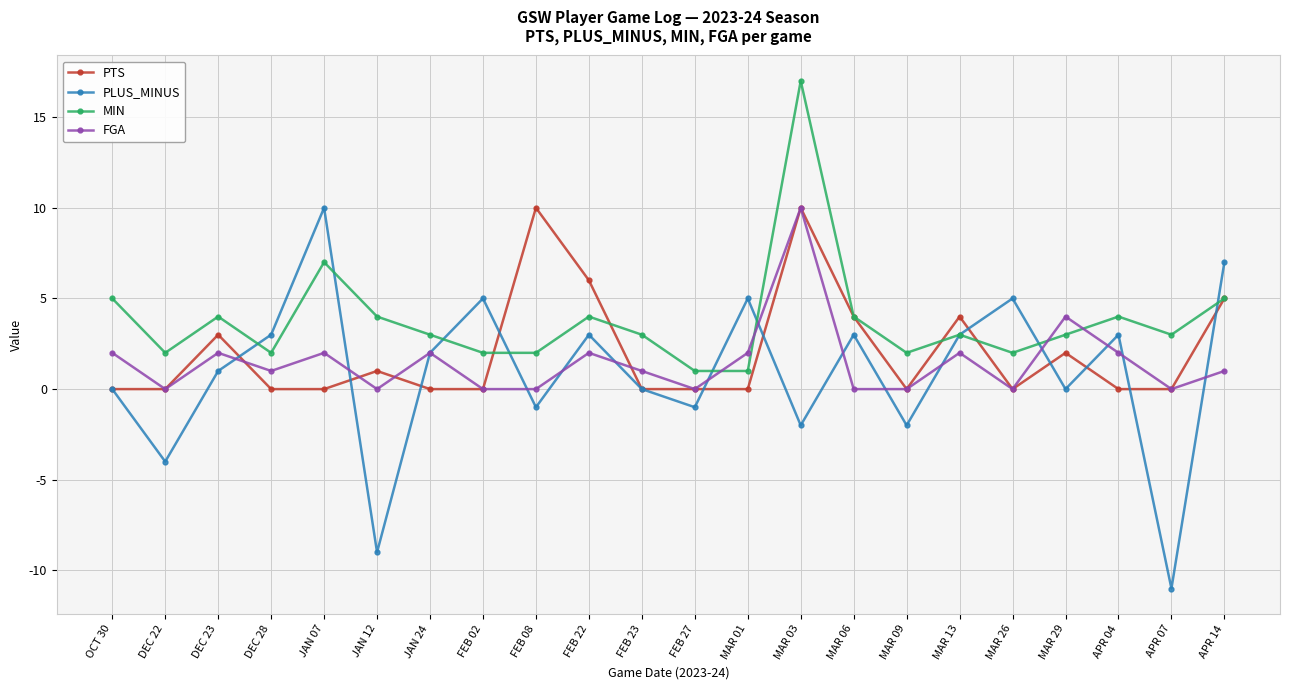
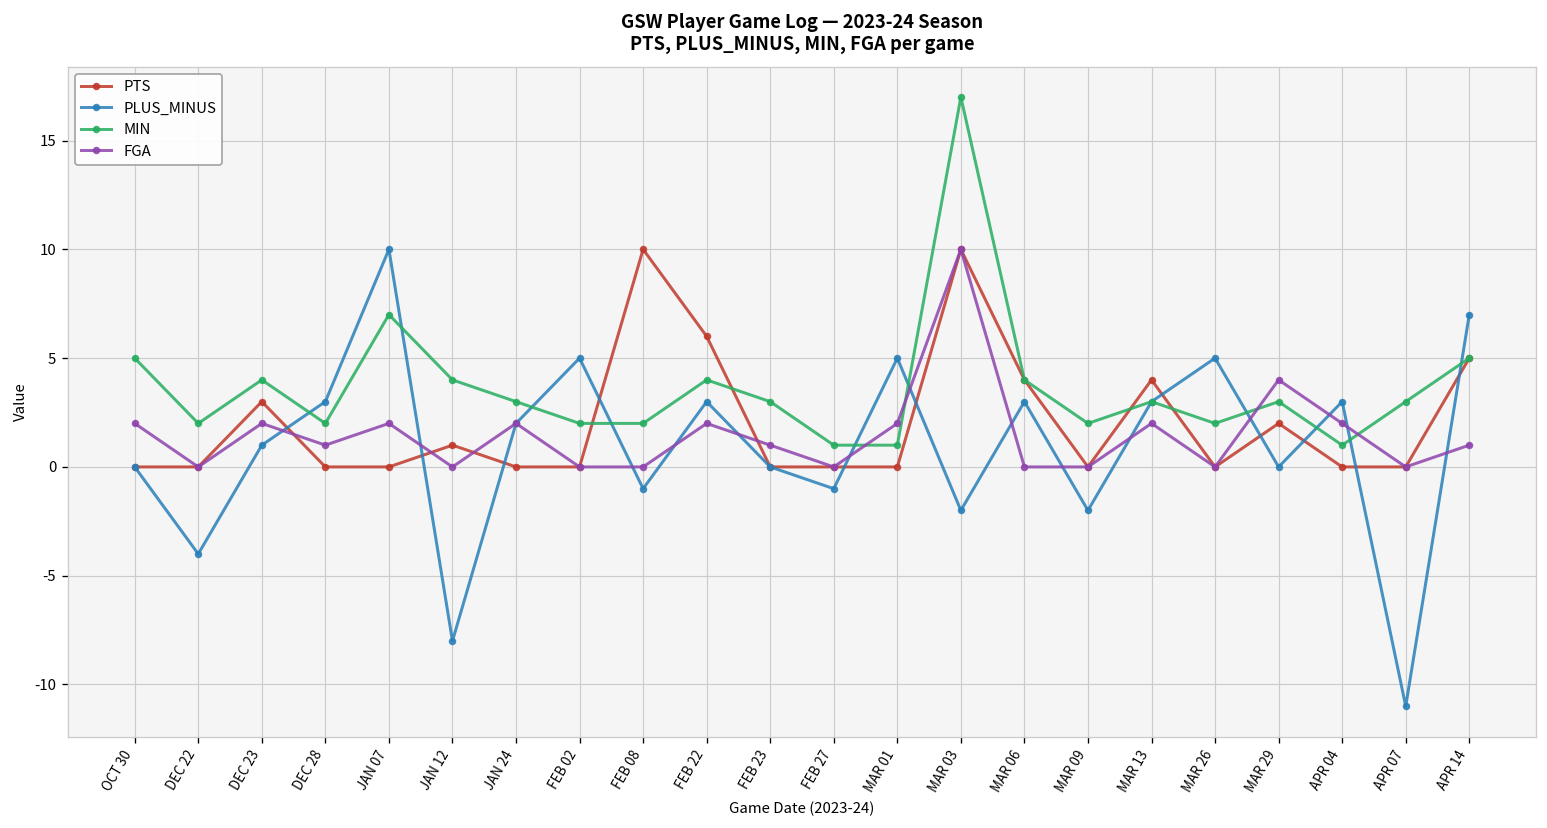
PLUS_MINUS, JAN 12: -9 -> -8
MIN, APR 04: 4 -> 1
